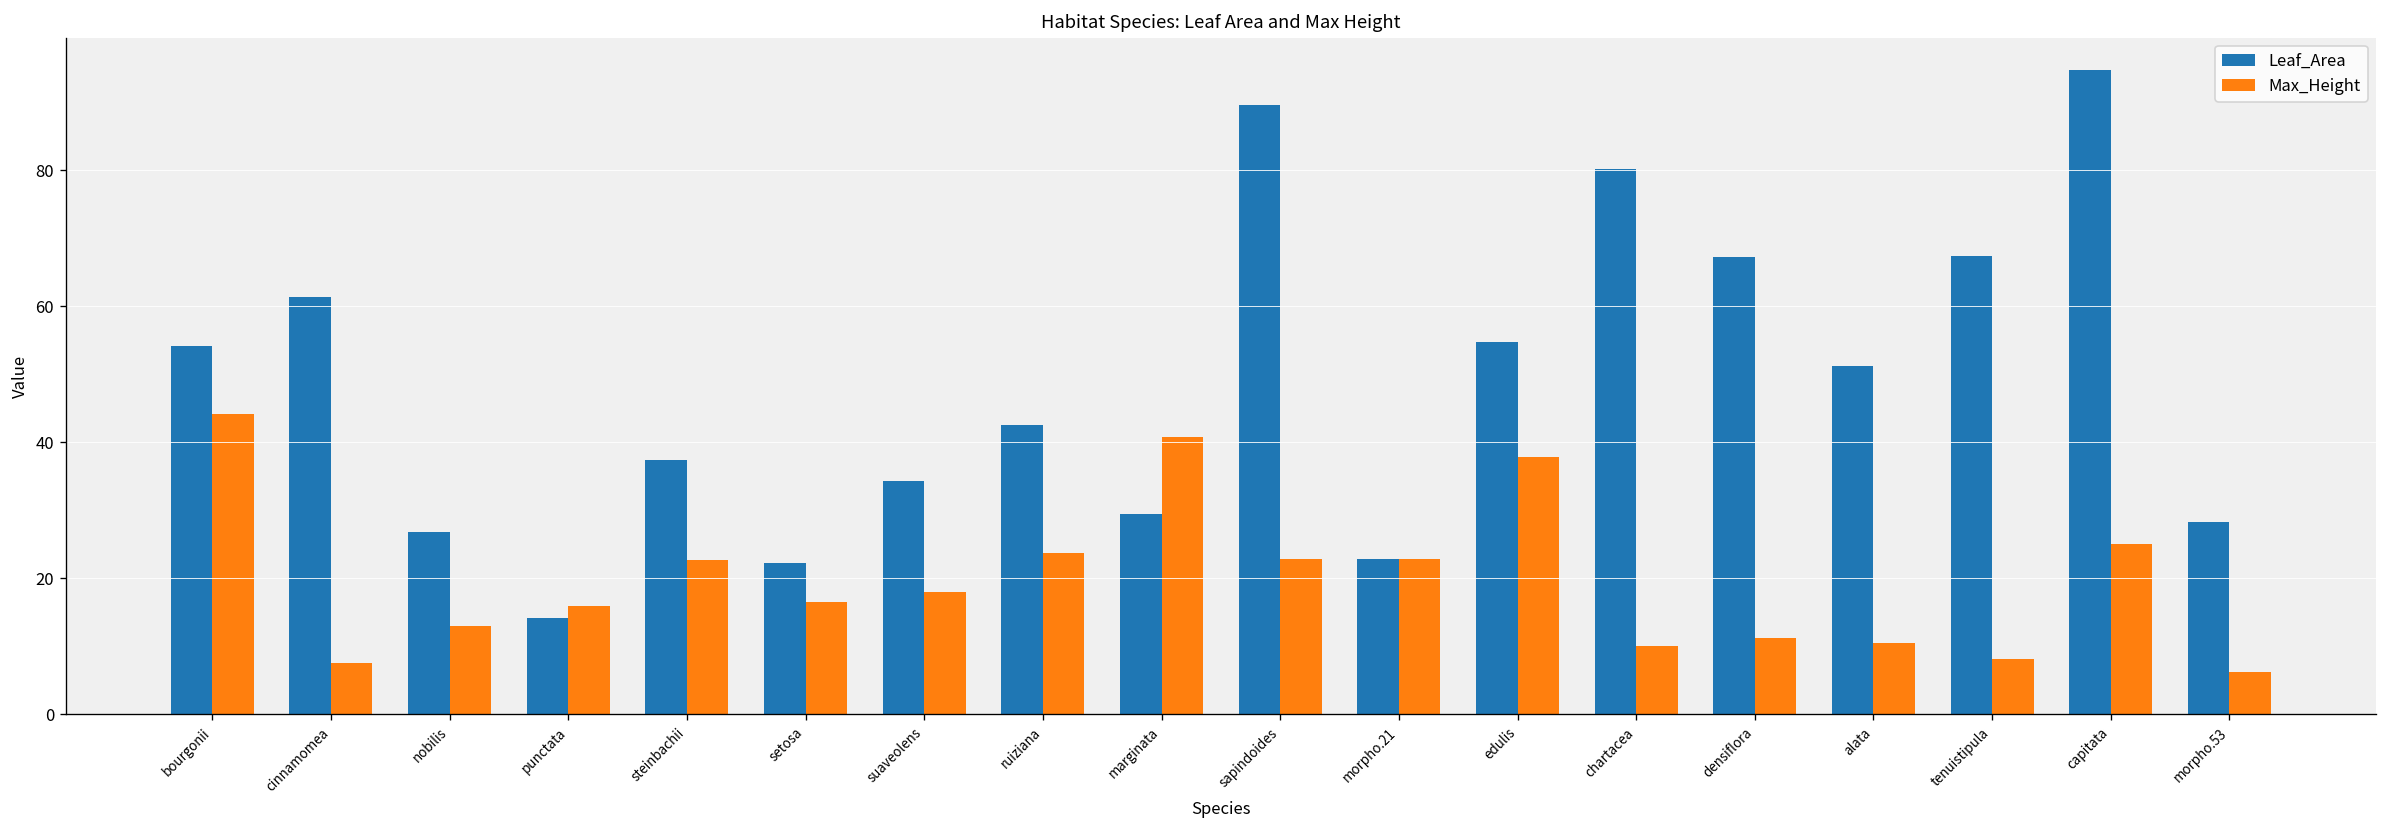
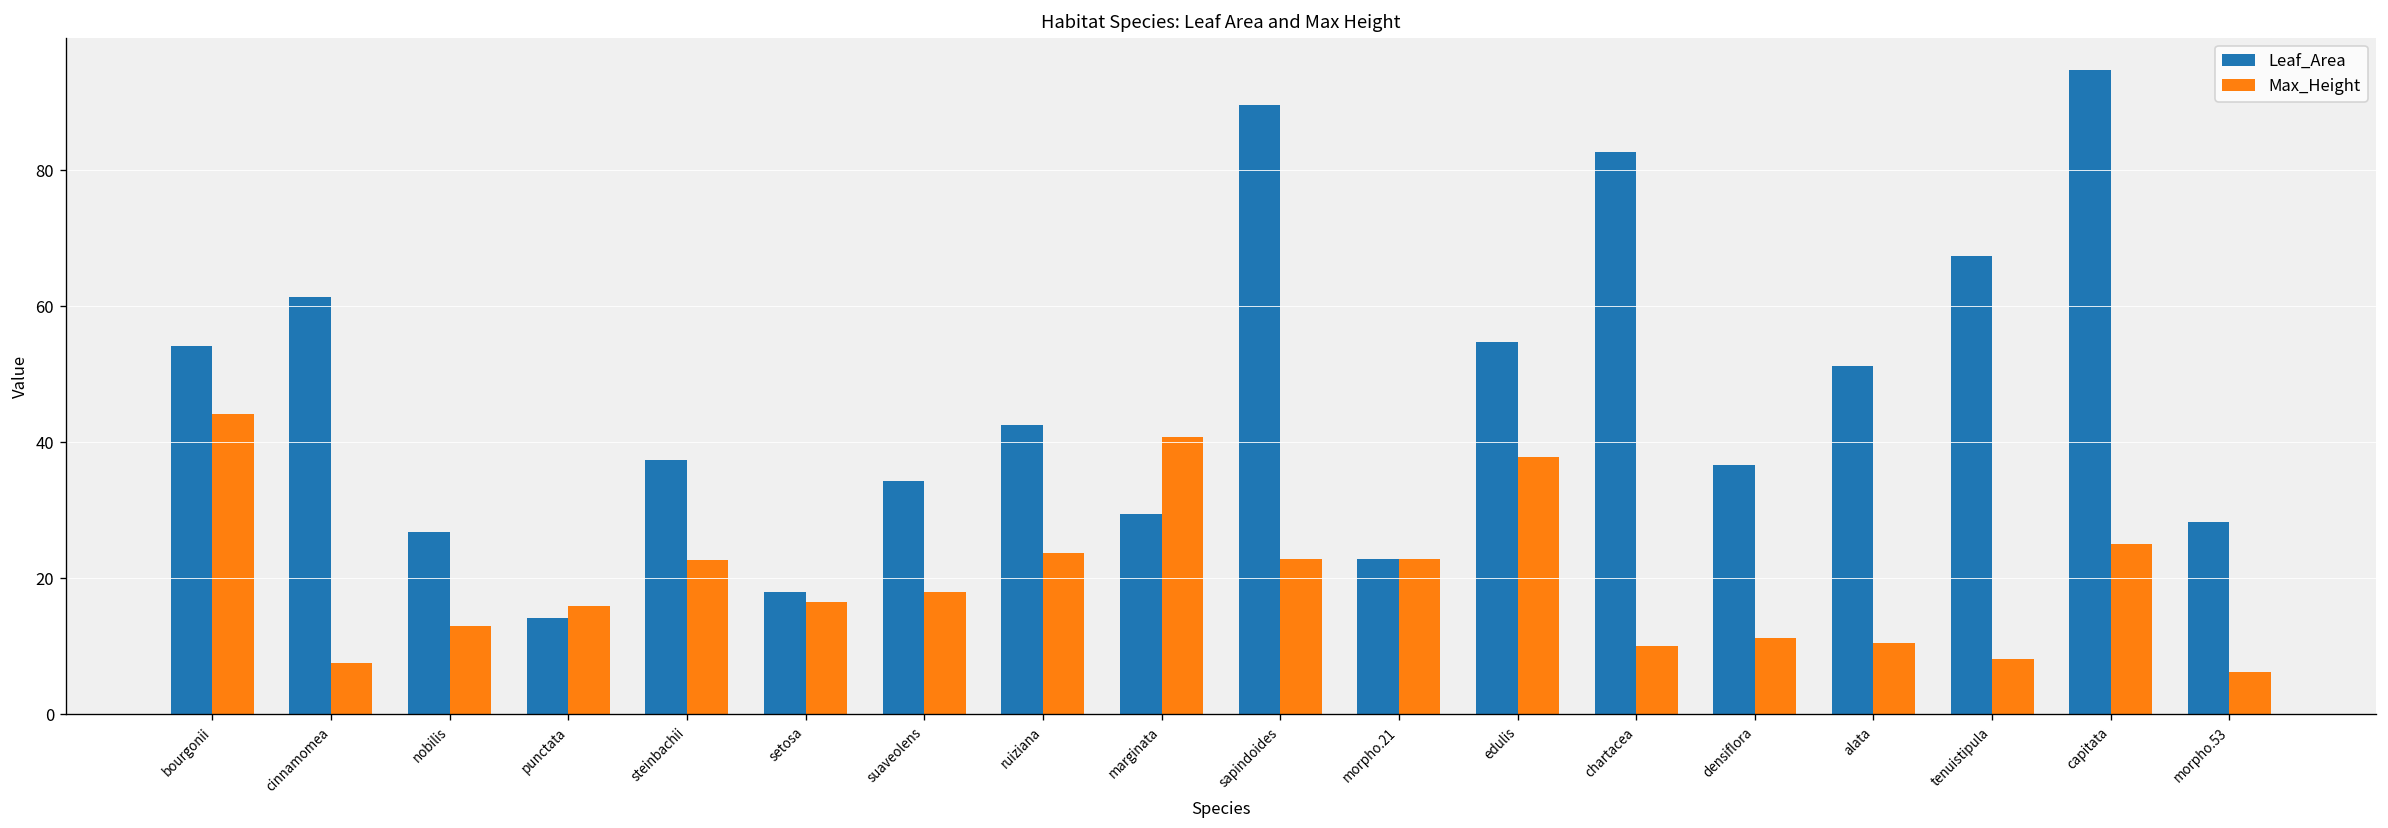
Leaf_Area, setosa: 22 -> 18
Leaf_Area, chartacea: 80 -> 83
Leaf_Area, densiflora: 67 -> 37
